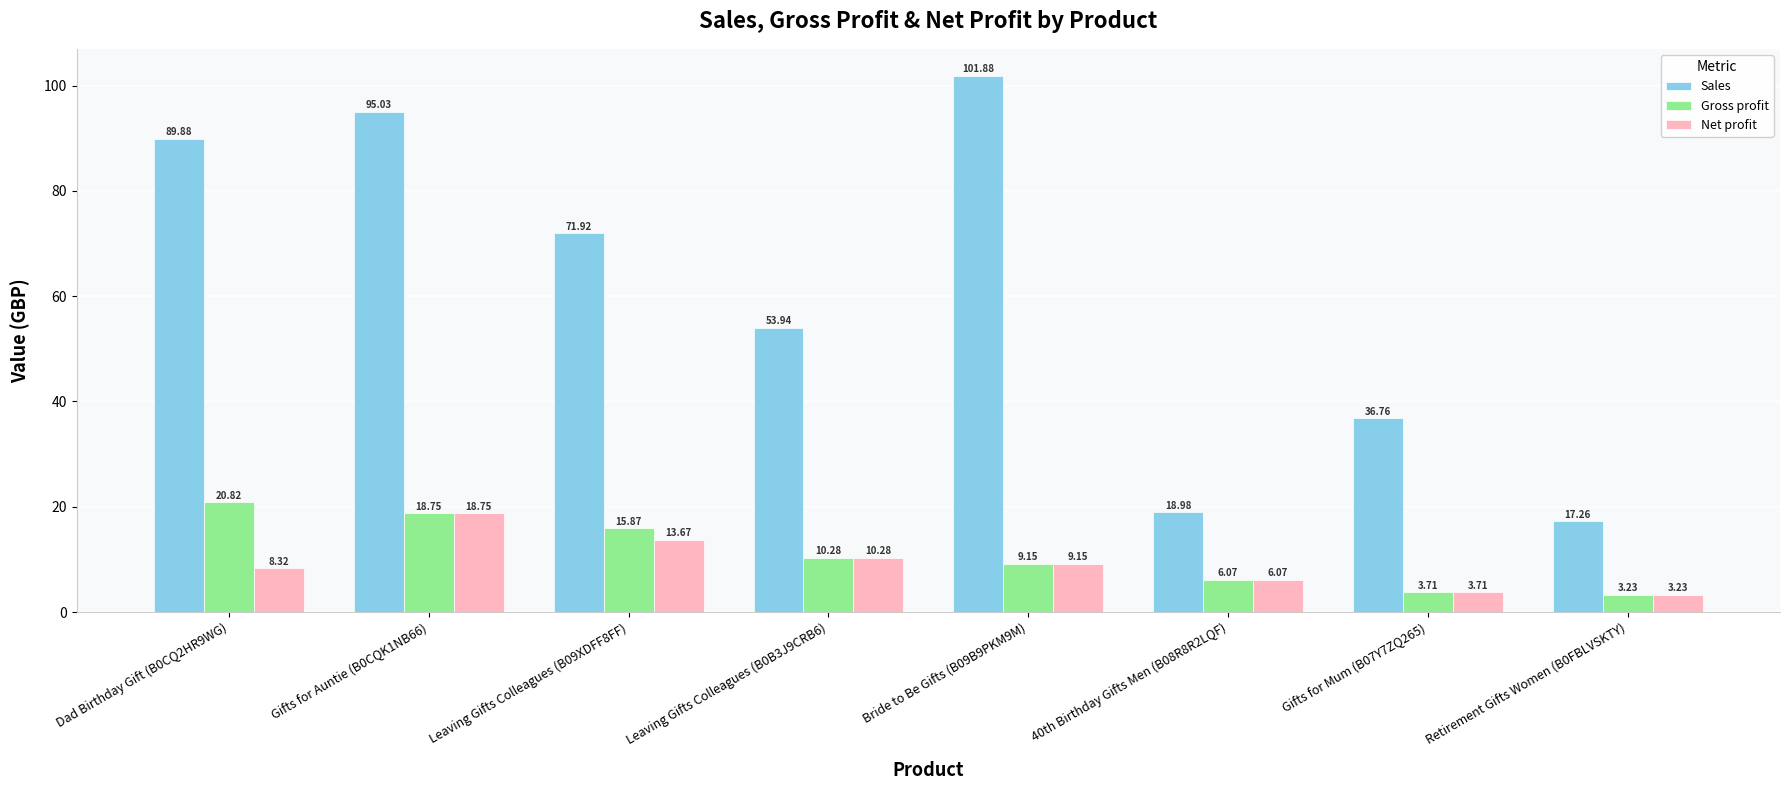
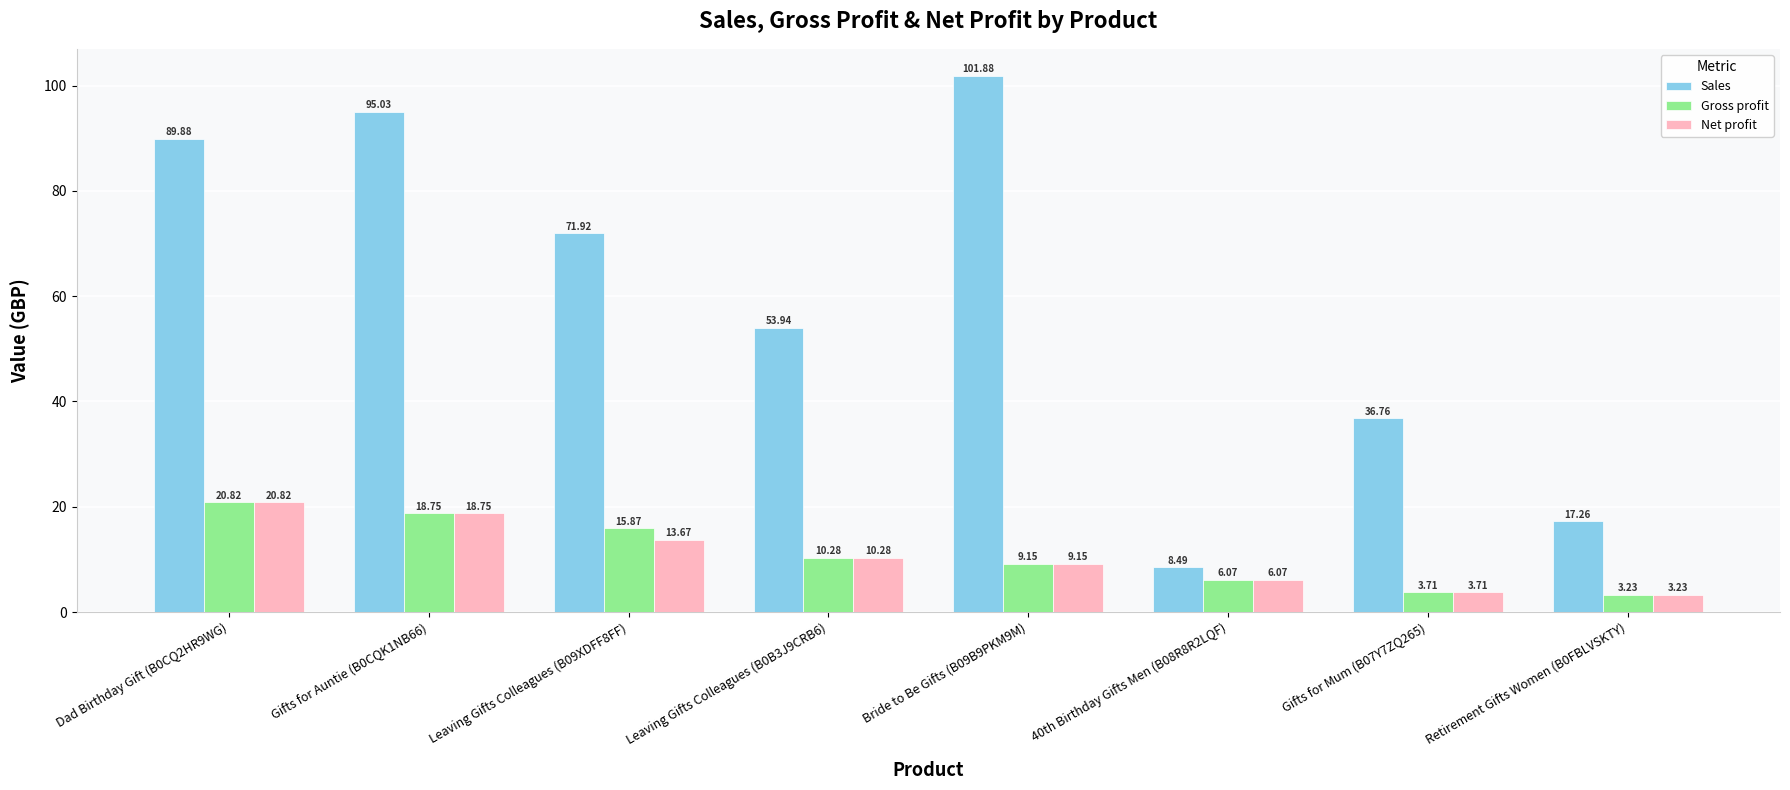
Net profit, Dad Birthday Gift (B0CQ2HR9WG): 8.32 -> 20.82
Sales, 40th Birthday Gifts Men (B08R8R2LQF): 18.98 -> 8.49
